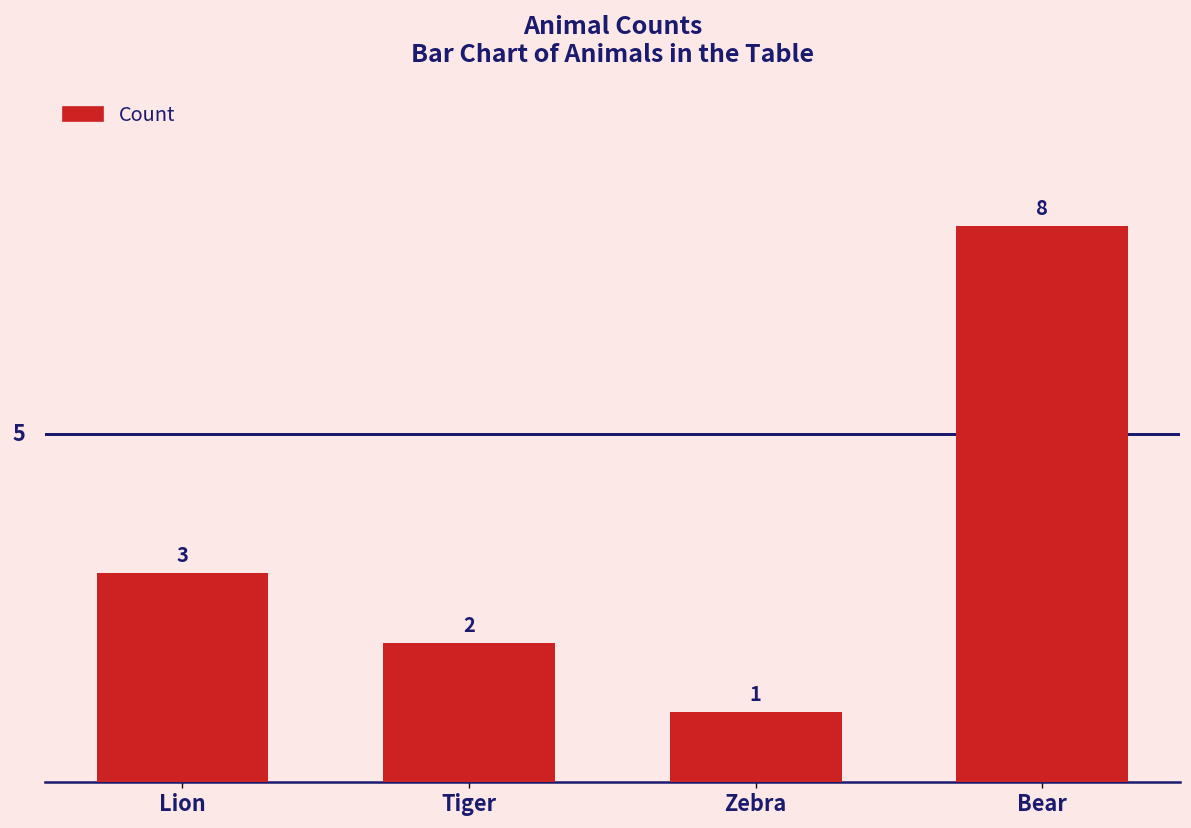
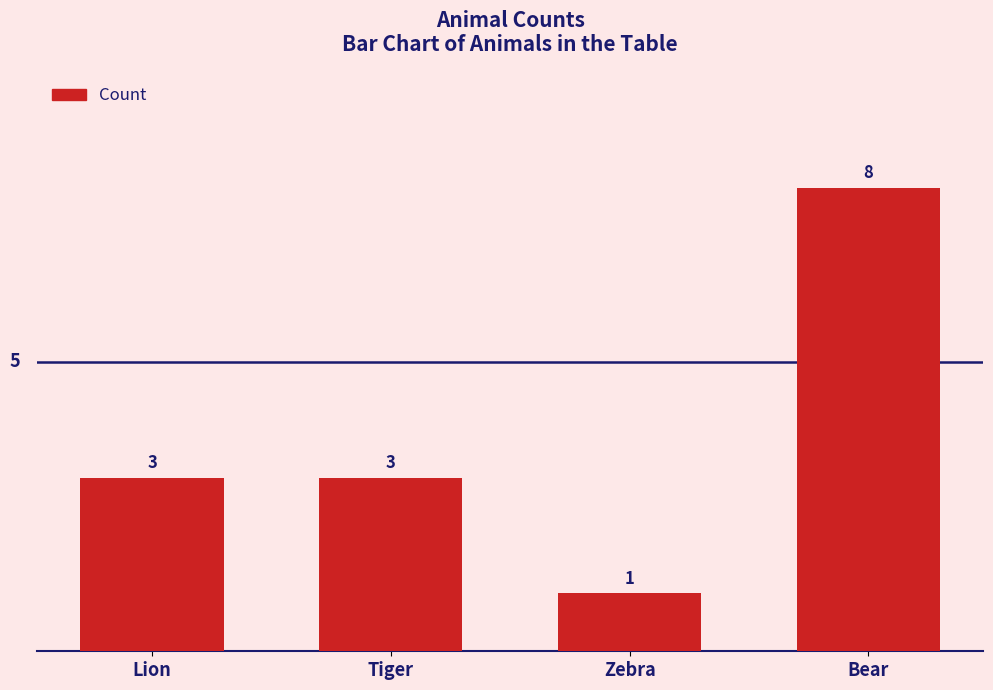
Tiger: 2 -> 3
